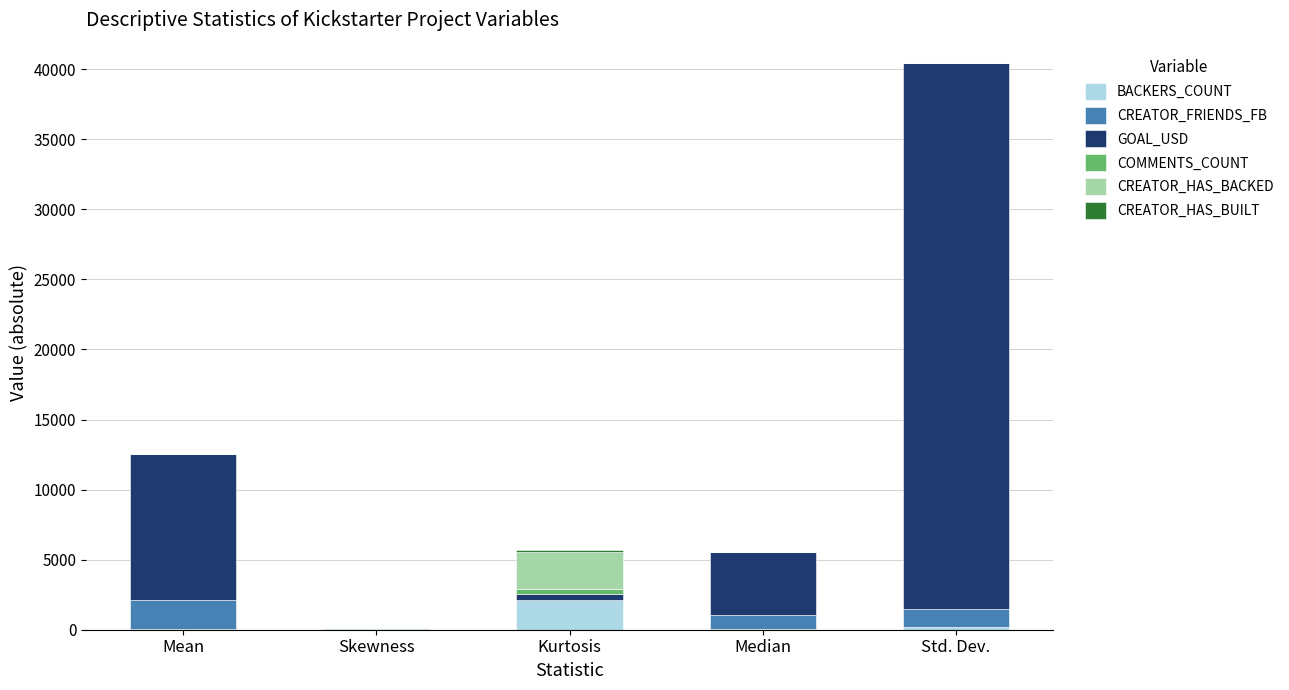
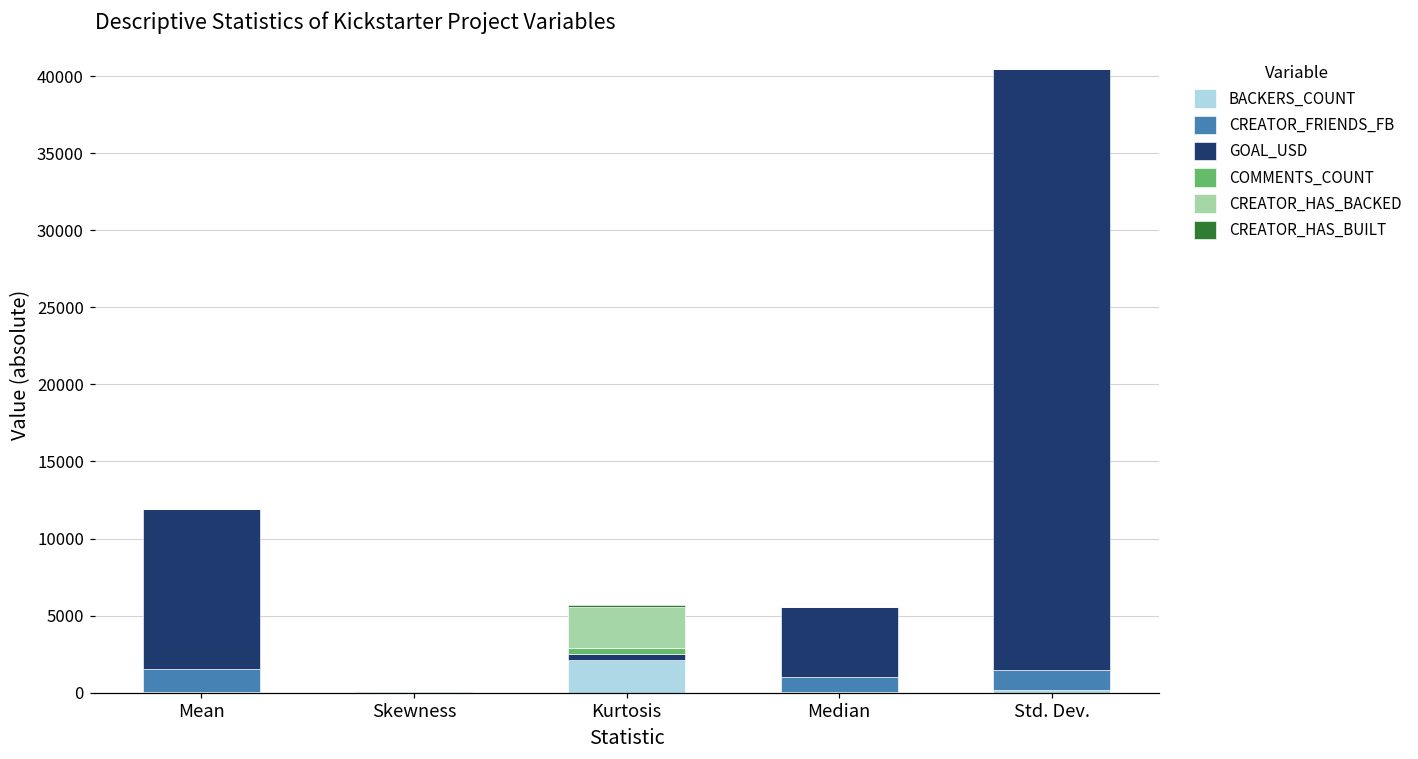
CREATOR_FRIENDS_FB, Mean: 2100 -> 1500
